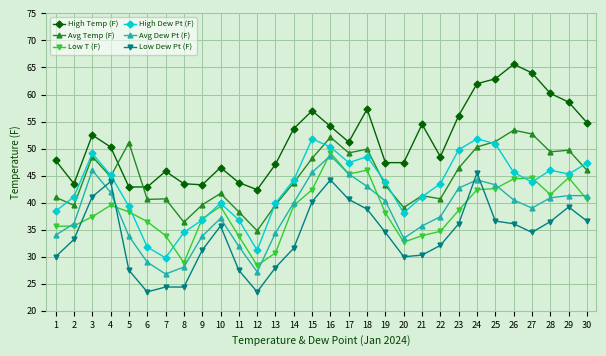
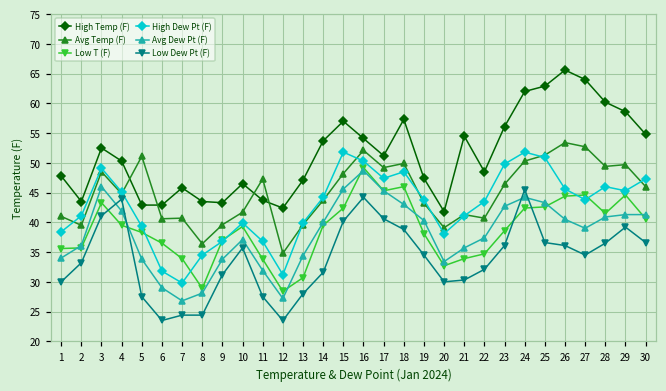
Low T (F), 3: 37 -> 43
Avg Temp (F), 11: 38 -> 47
High Temp (F), 20: 47 -> 42
